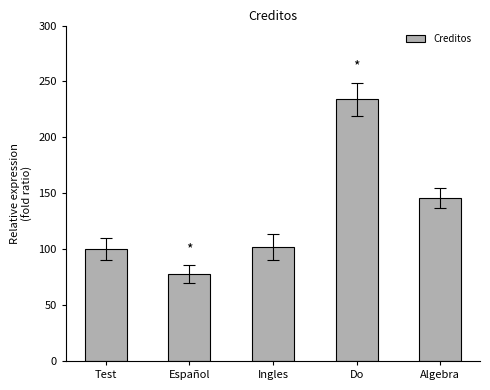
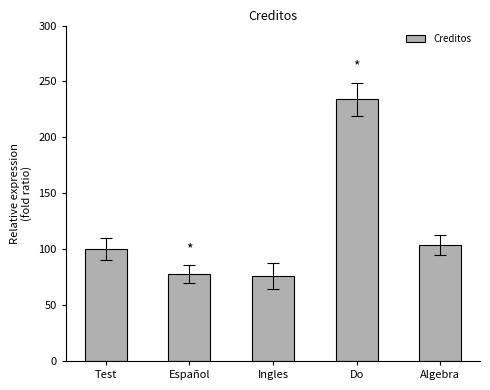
Creditos, Ingles: 102 -> 76
Creditos, Algebra: 146 -> 104
